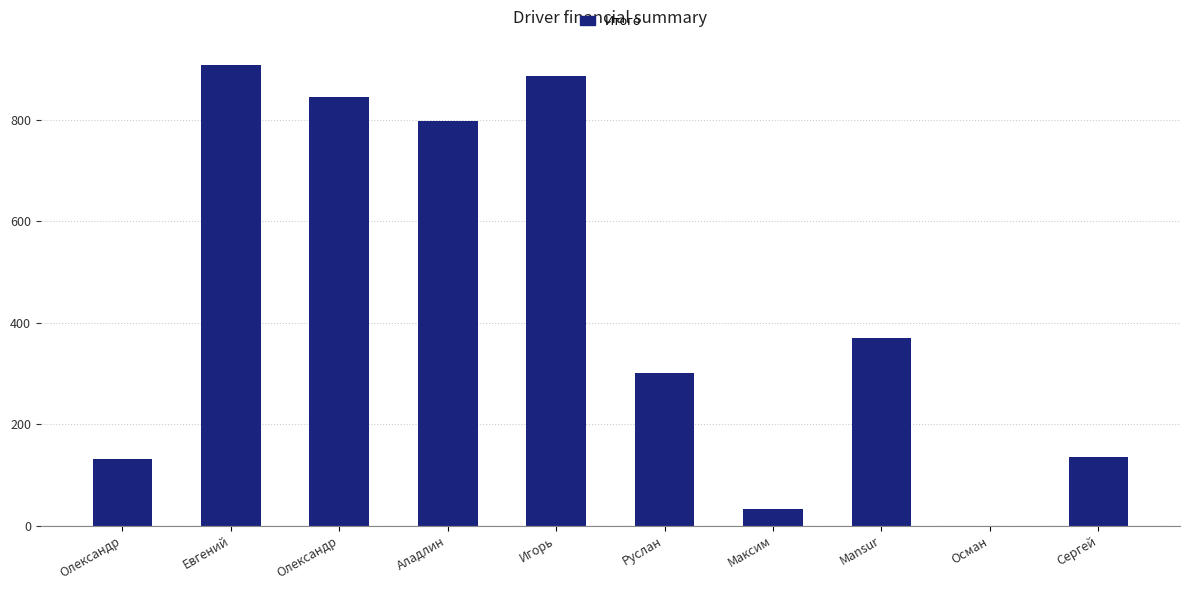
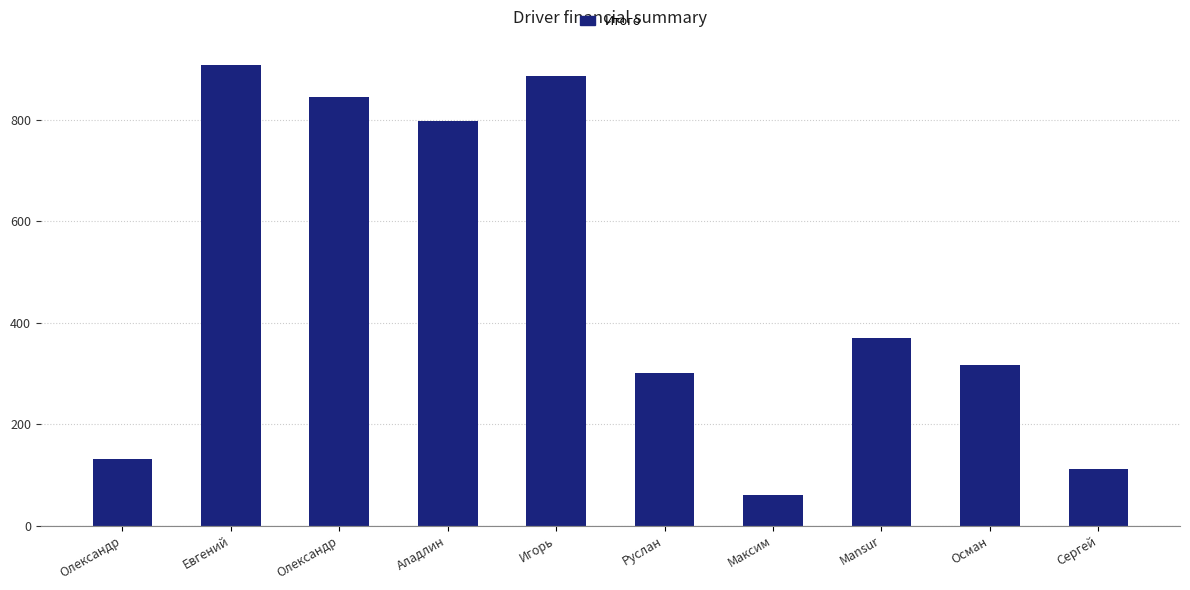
Максим: 30 -> 60
Осман: 0 -> 320
Сергей: 140 -> 110
